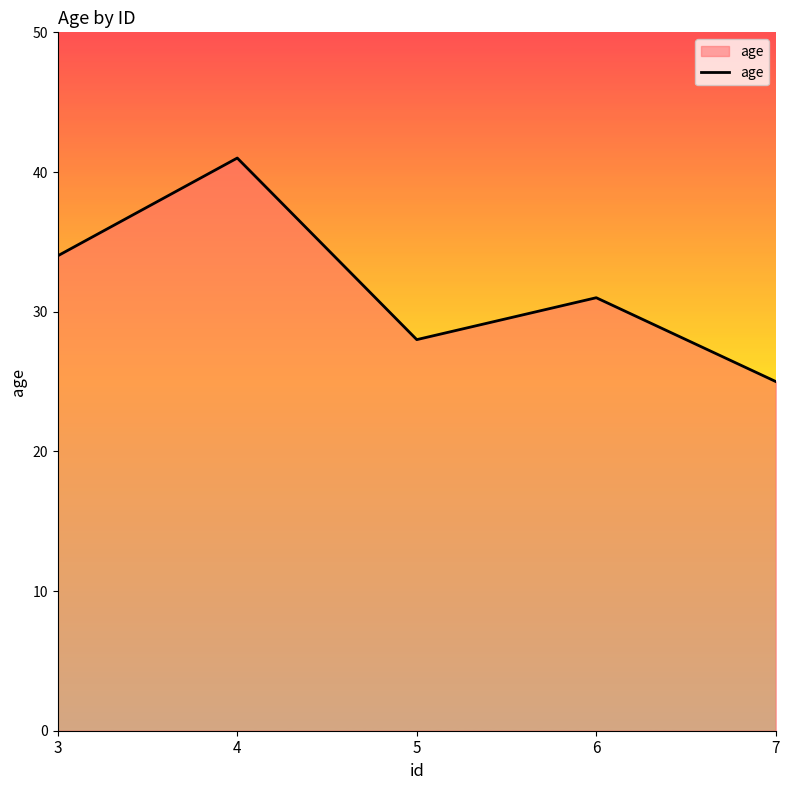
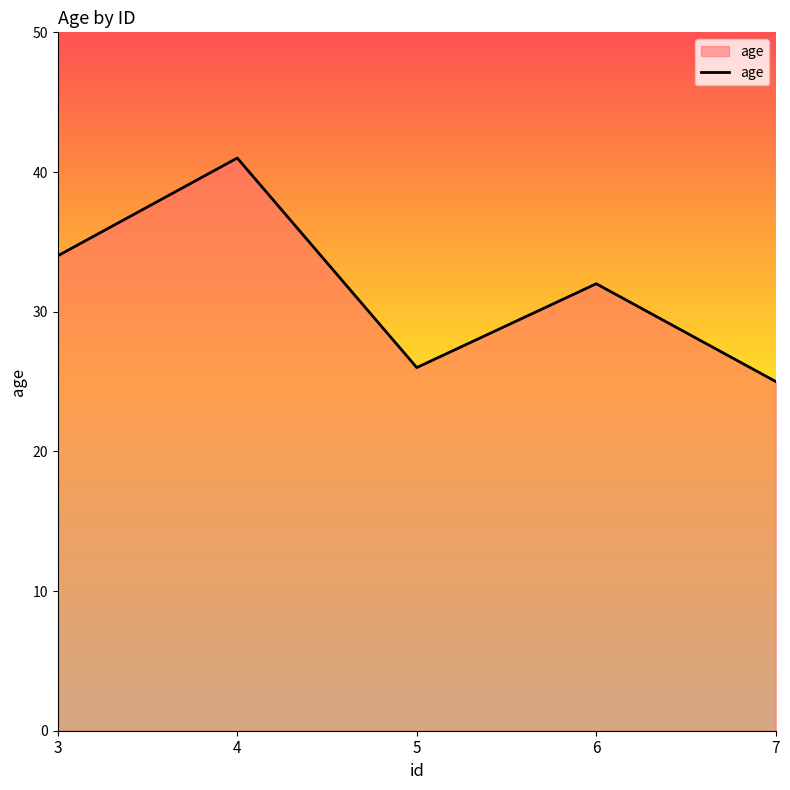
5: 28 -> 26
6: 31 -> 32
